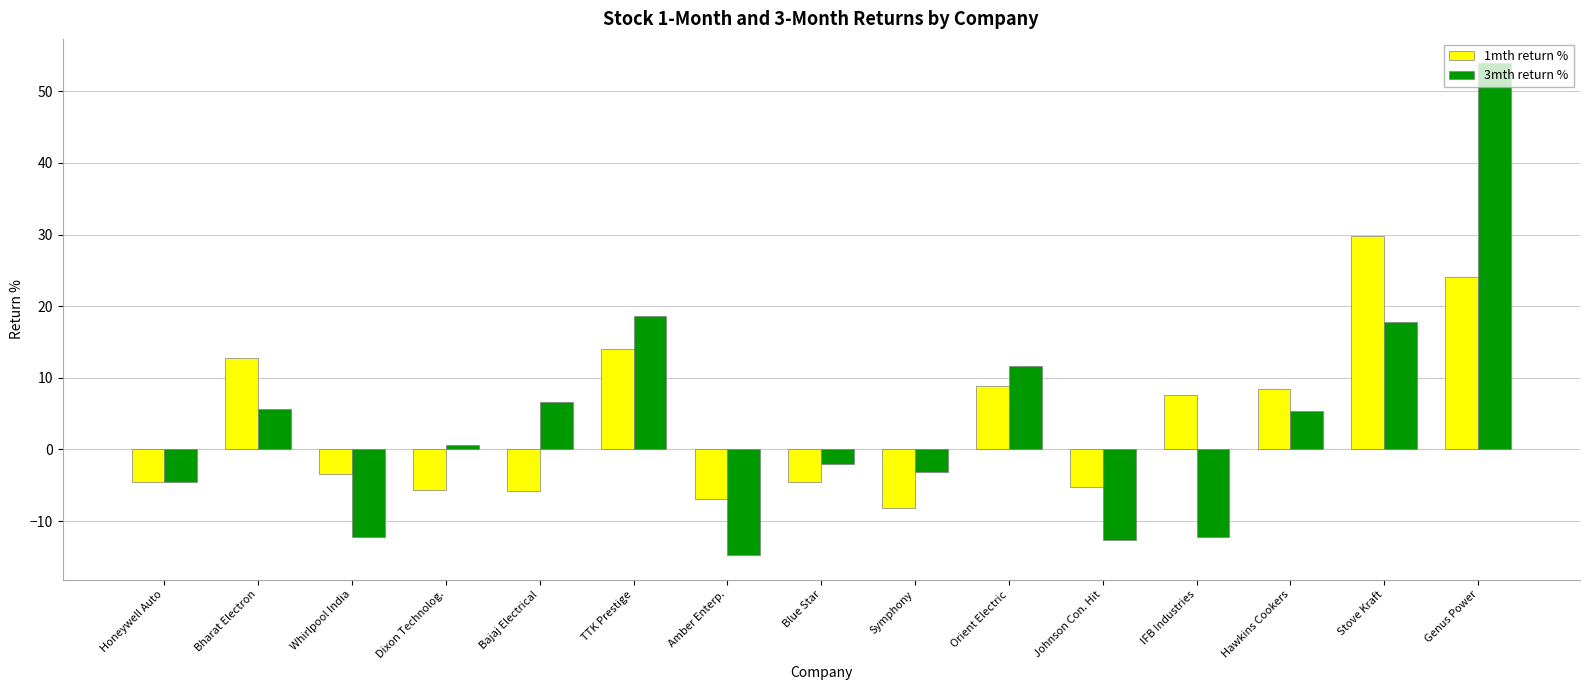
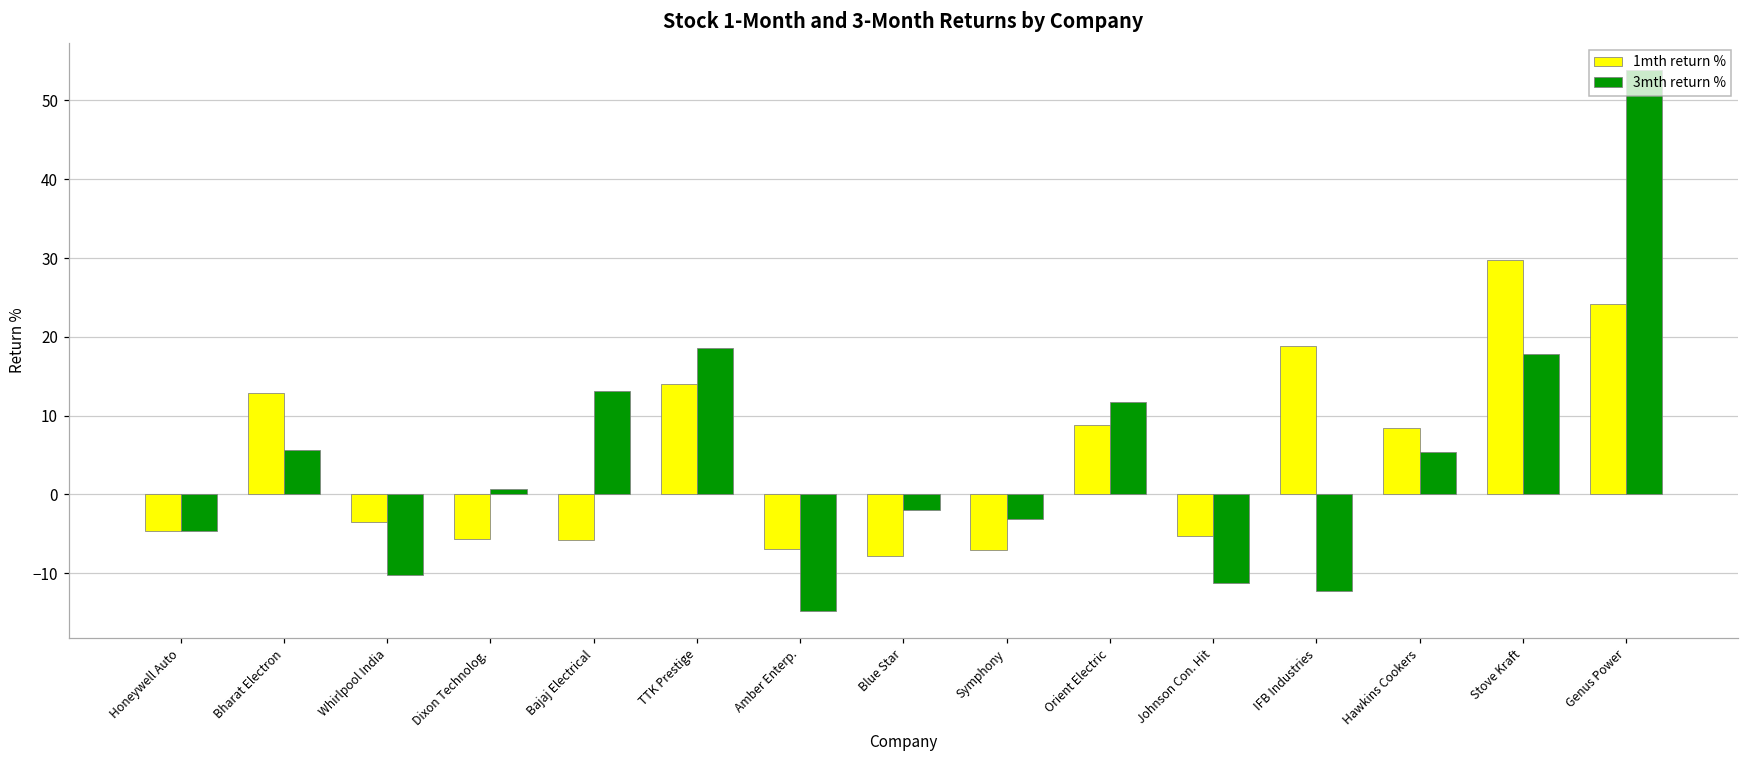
3mth return %, Whirlpool India: -12 -> -10
3mth return %, Bajaj Electrical: 7 -> 13
1mth return %, Blue Star: -5 -> -8
1mth return %, Symphony: -8 -> -7
3mth return %, Johnson Con. Hit: -13 -> -11
1mth return %, IFB Industries: 8 -> 19
